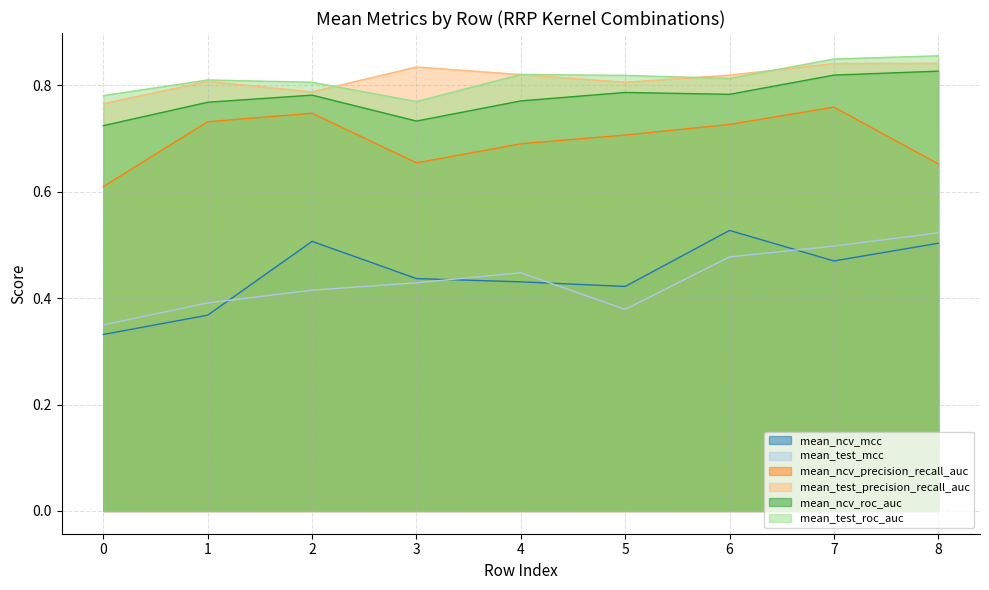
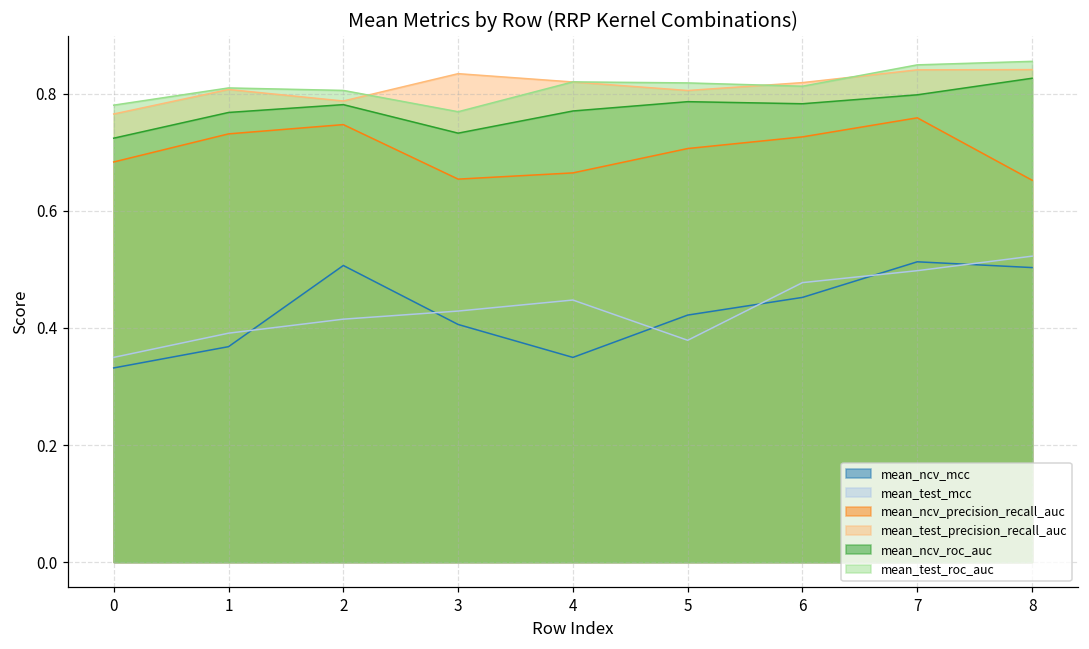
mean_ncv_precision_recall_auc, 0: 0.61 -> 0.68
mean_ncv_mcc, 3: 0.44 -> 0.41
mean_ncv_mcc, 4: 0.43 -> 0.35
mean_ncv_precision_recall_auc, 4: 0.69 -> 0.66
mean_ncv_mcc, 6: 0.53 -> 0.45
mean_ncv_mcc, 7: 0.47 -> 0.51
mean_ncv_roc_auc, 7: 0.82 -> 0.80
